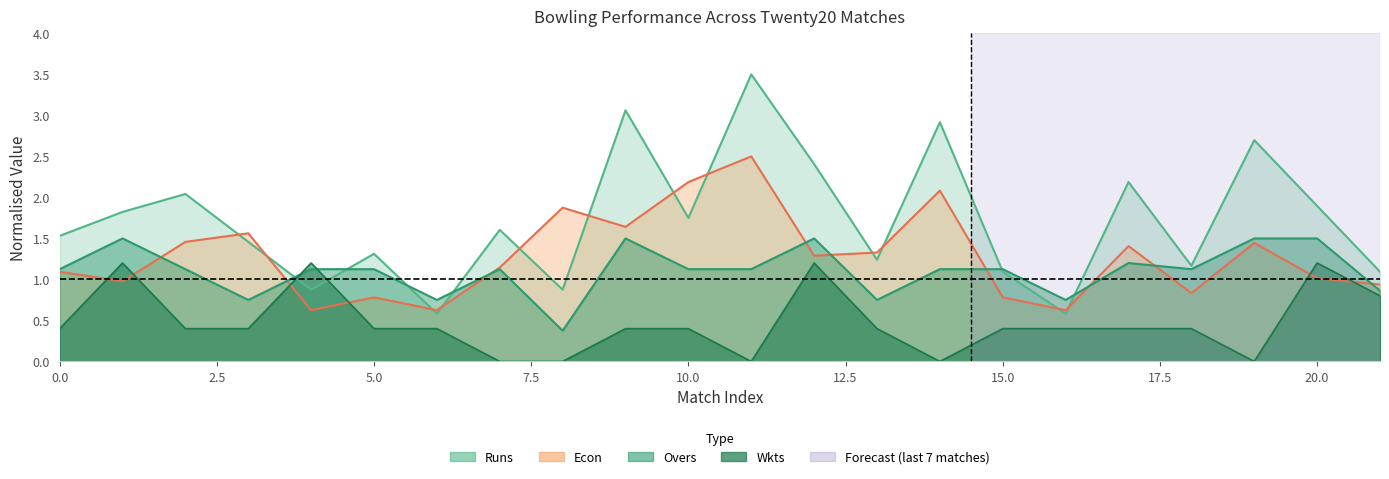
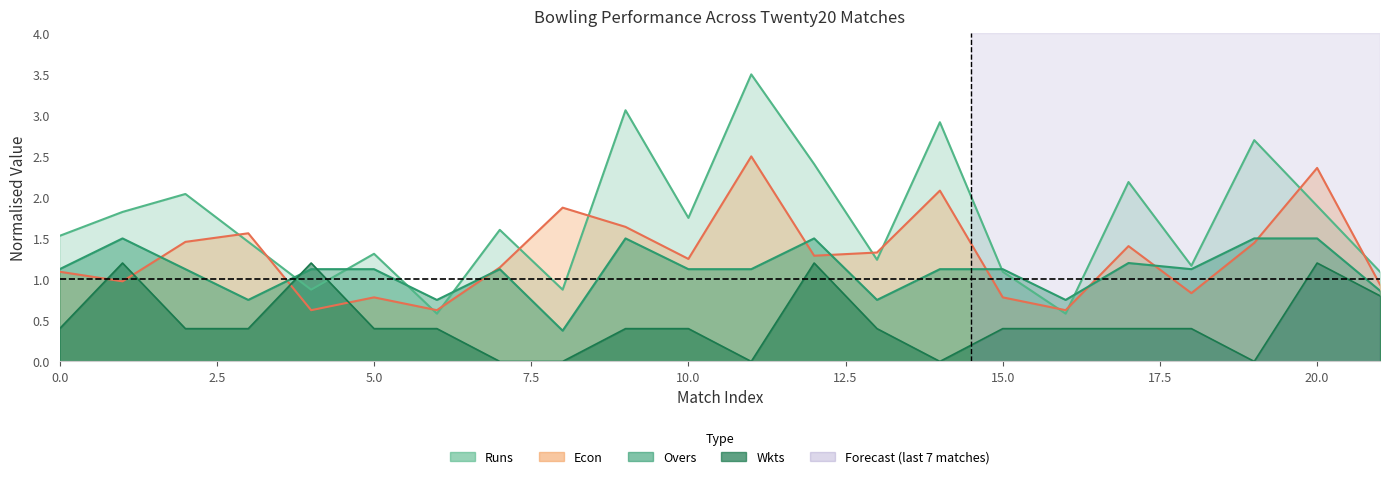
Econ, 10.0: 2.2 -> 1.3
Econ, 20.0: 1.0 -> 2.4
